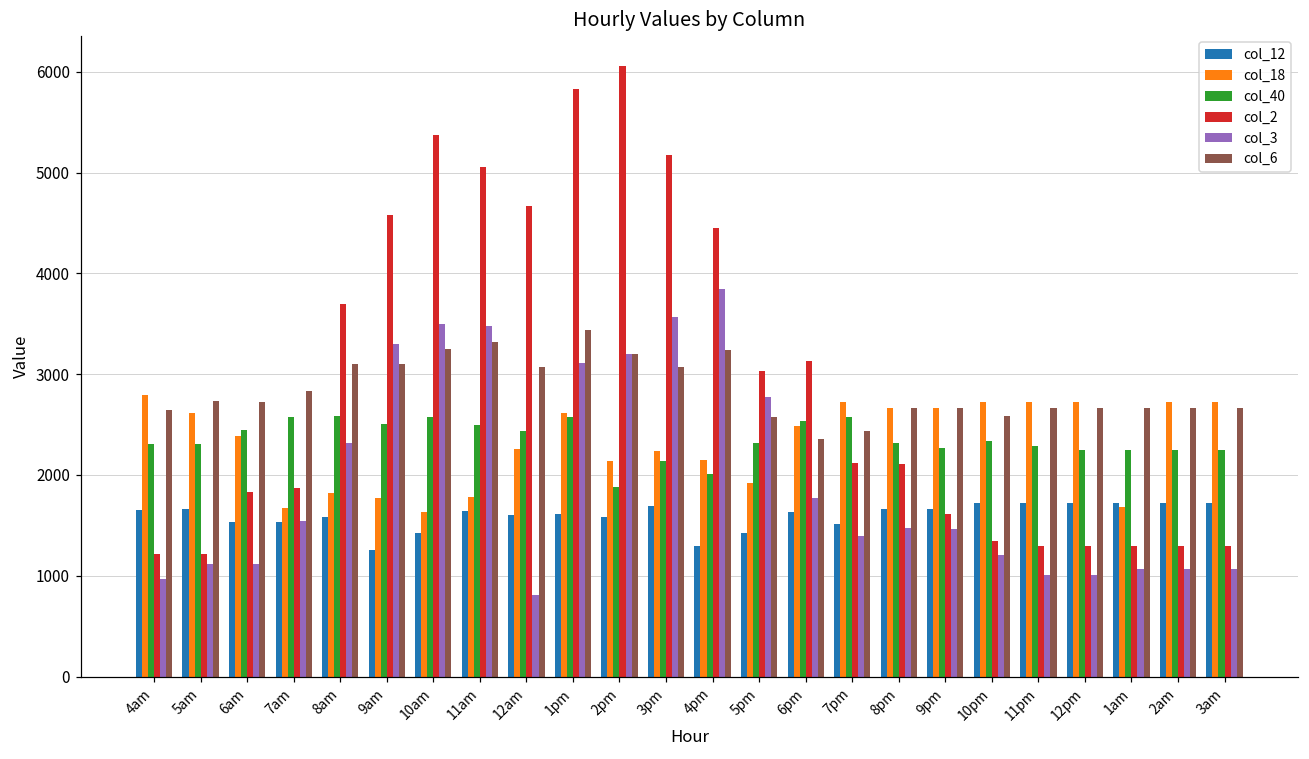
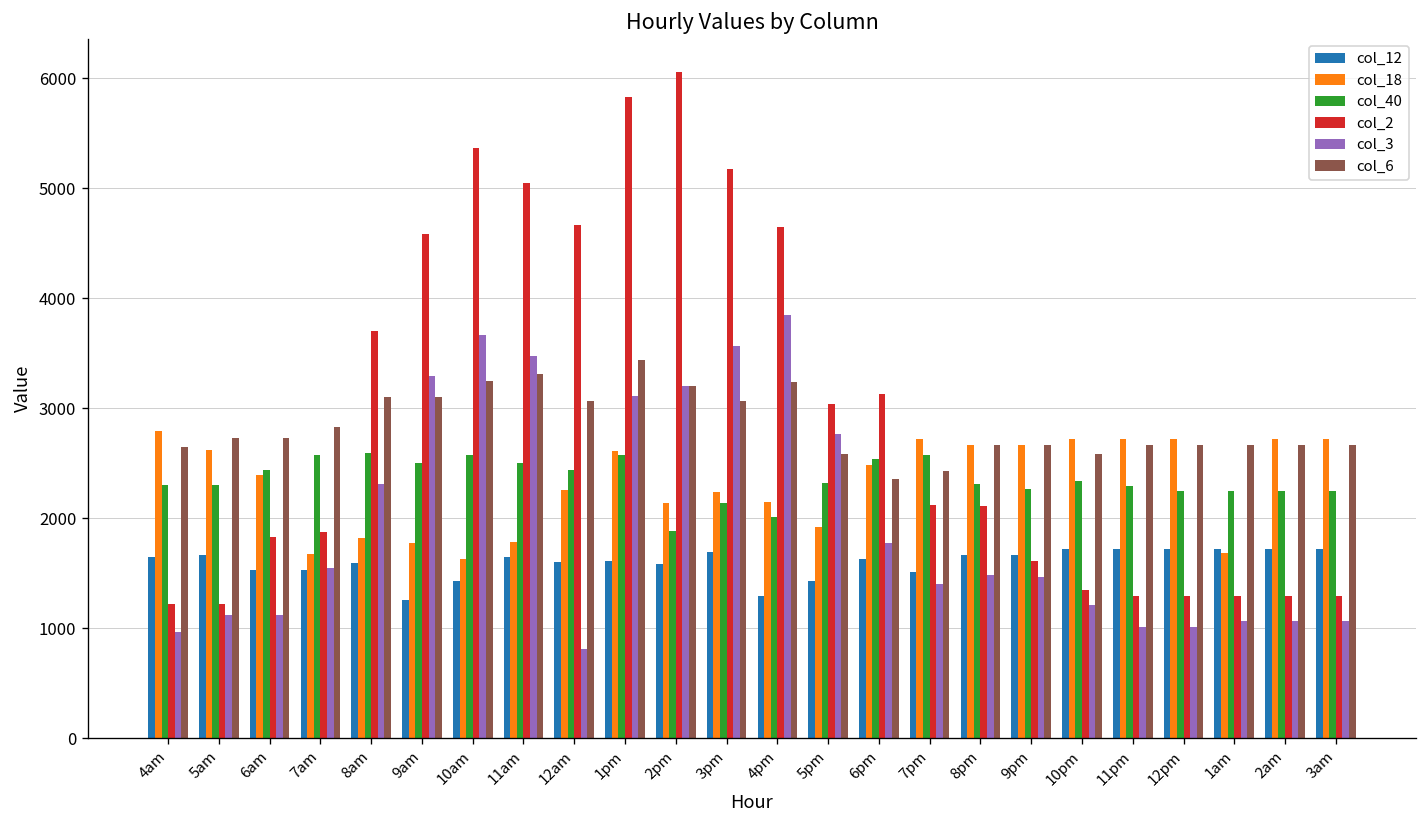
col_3, 10am: 3500 -> 3700
col_2, 4pm: 4400 -> 4600
